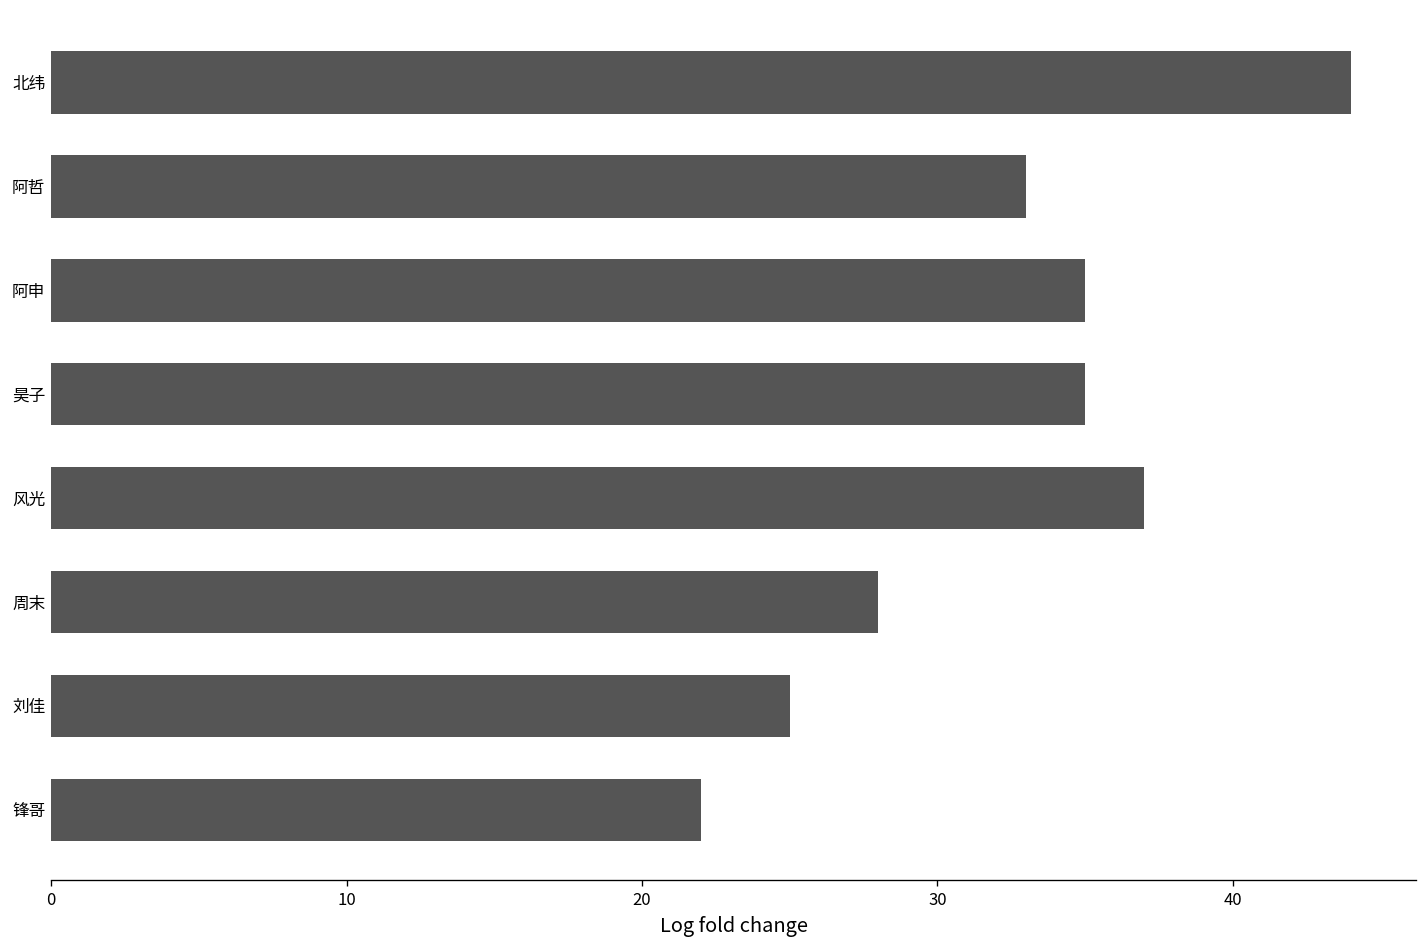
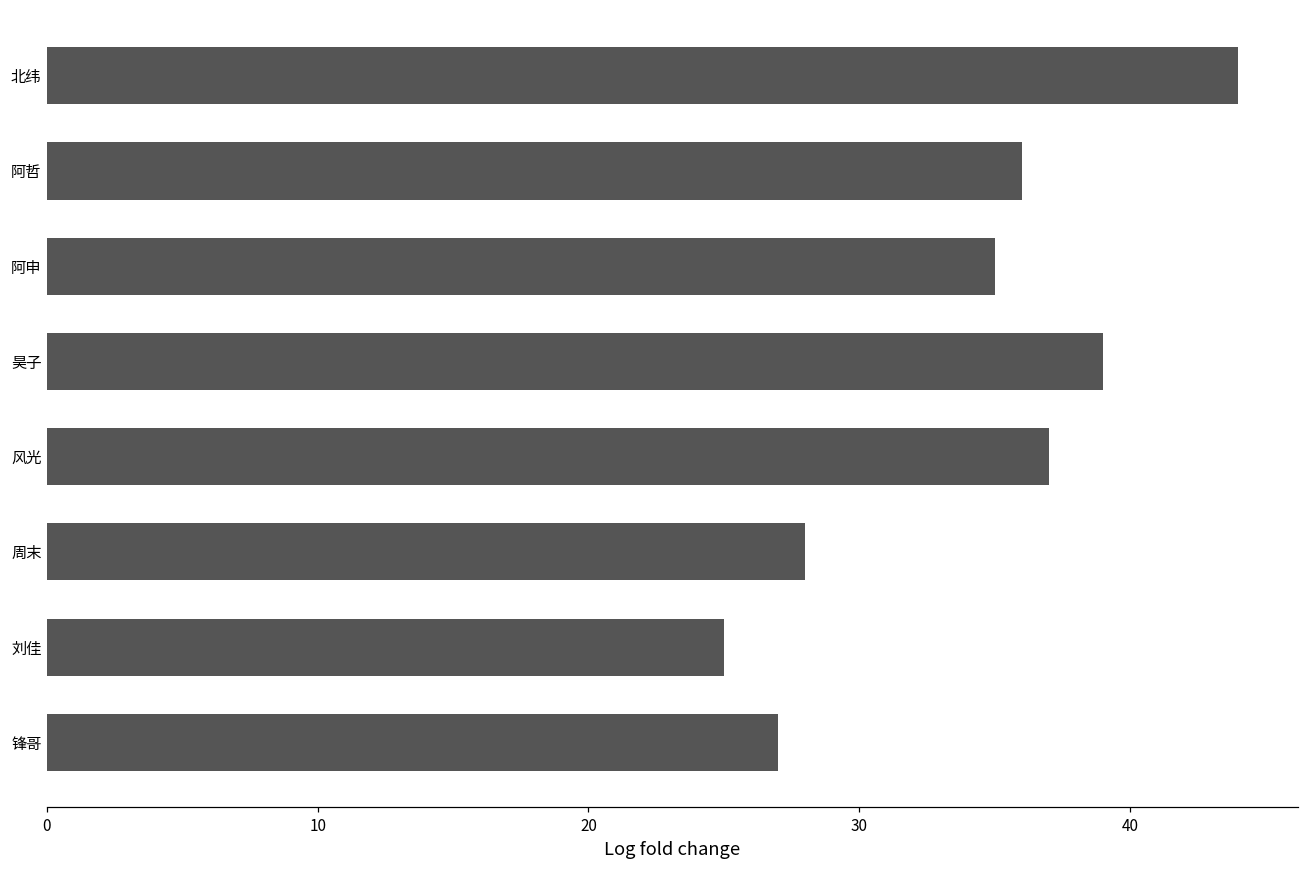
阿哲: 33 -> 36
昊子: 35 -> 39
锋哥: 22 -> 27
